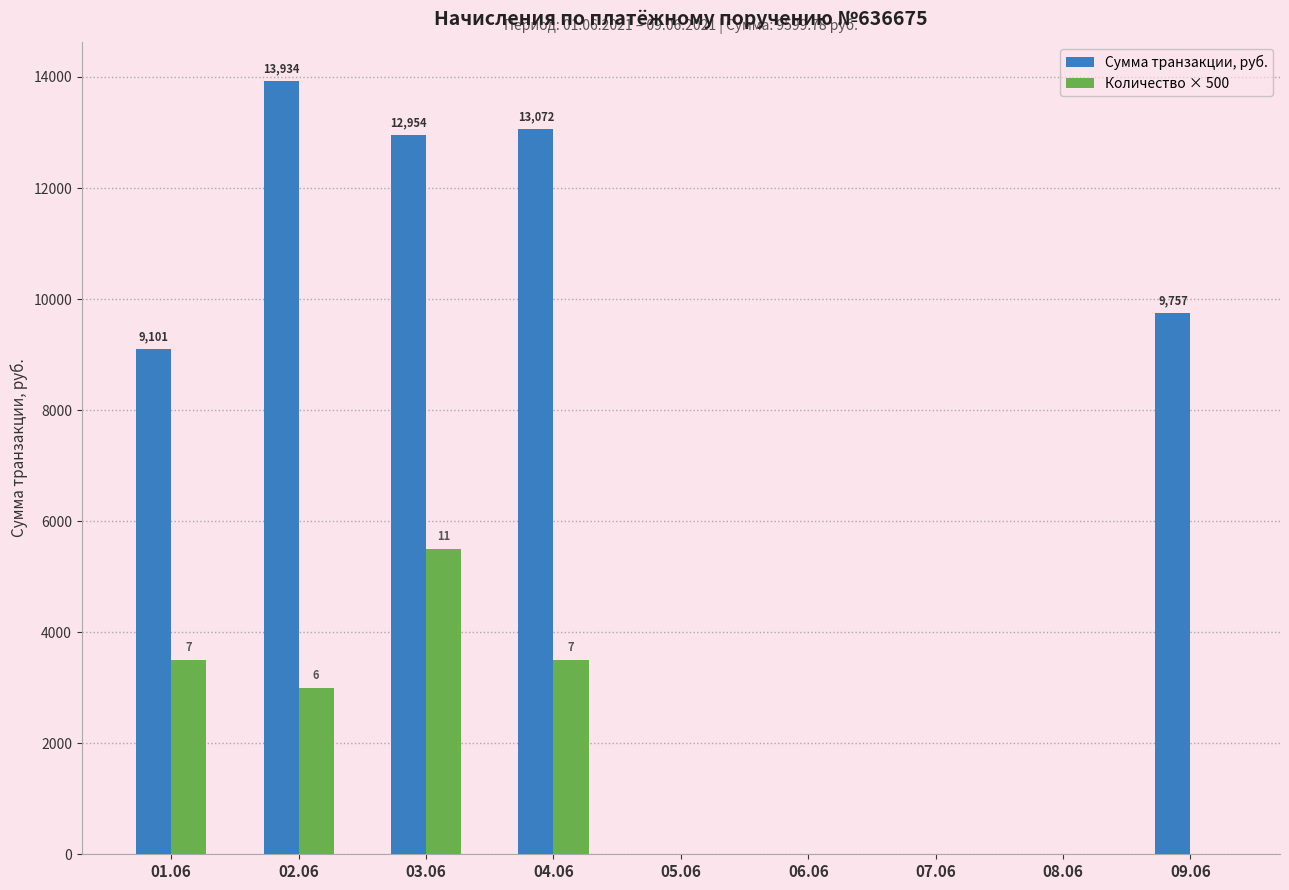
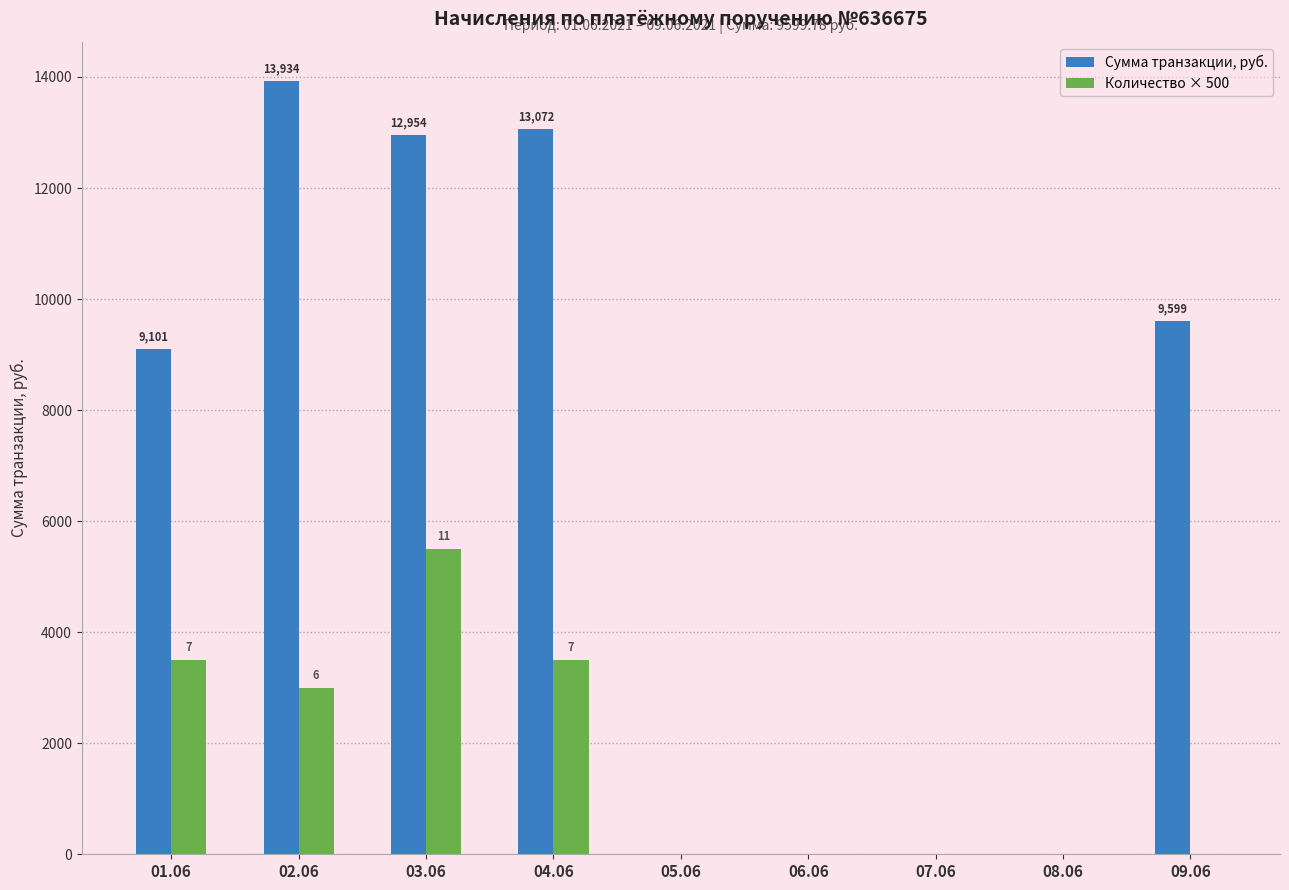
Сумма транзакции, руб., 09.06: 9,757 -> 9,599
